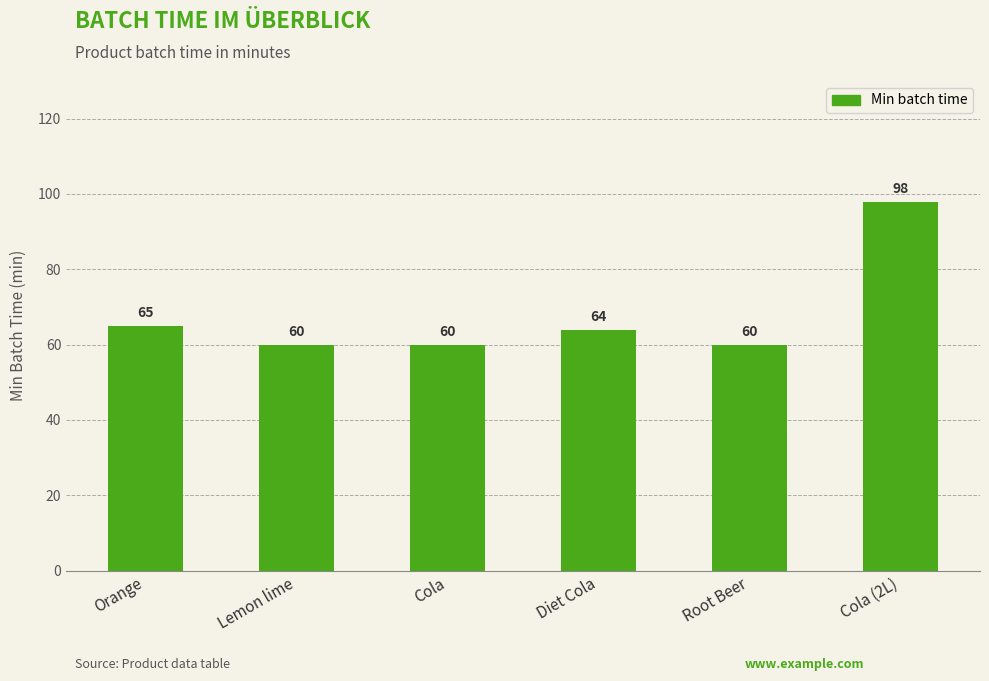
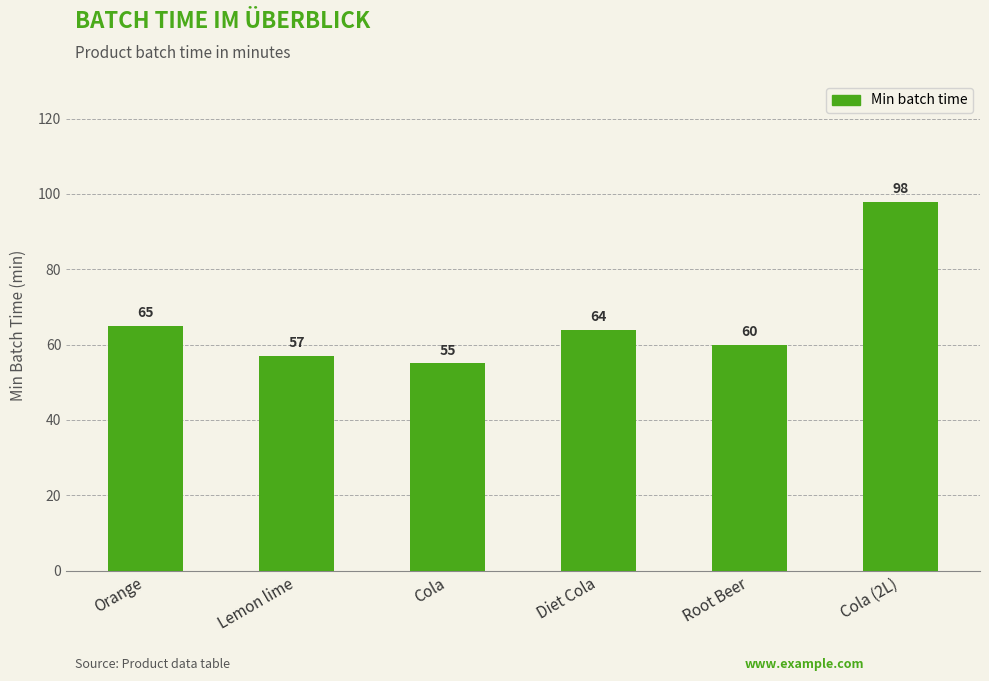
Lemon lime: 60 -> 57
Cola: 60 -> 55
